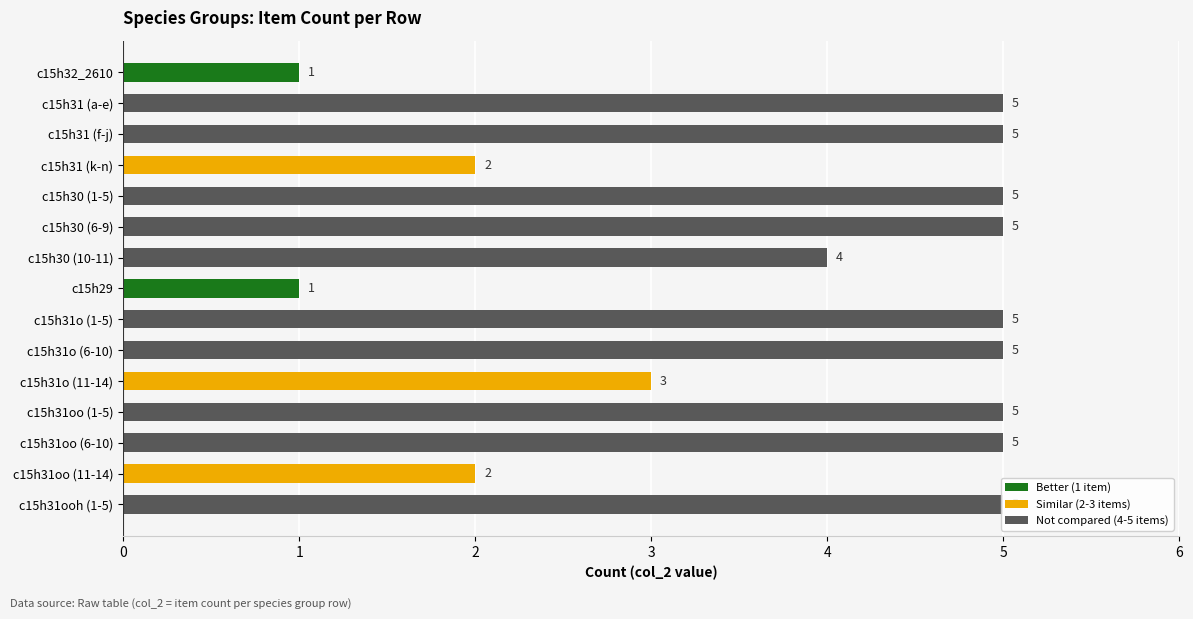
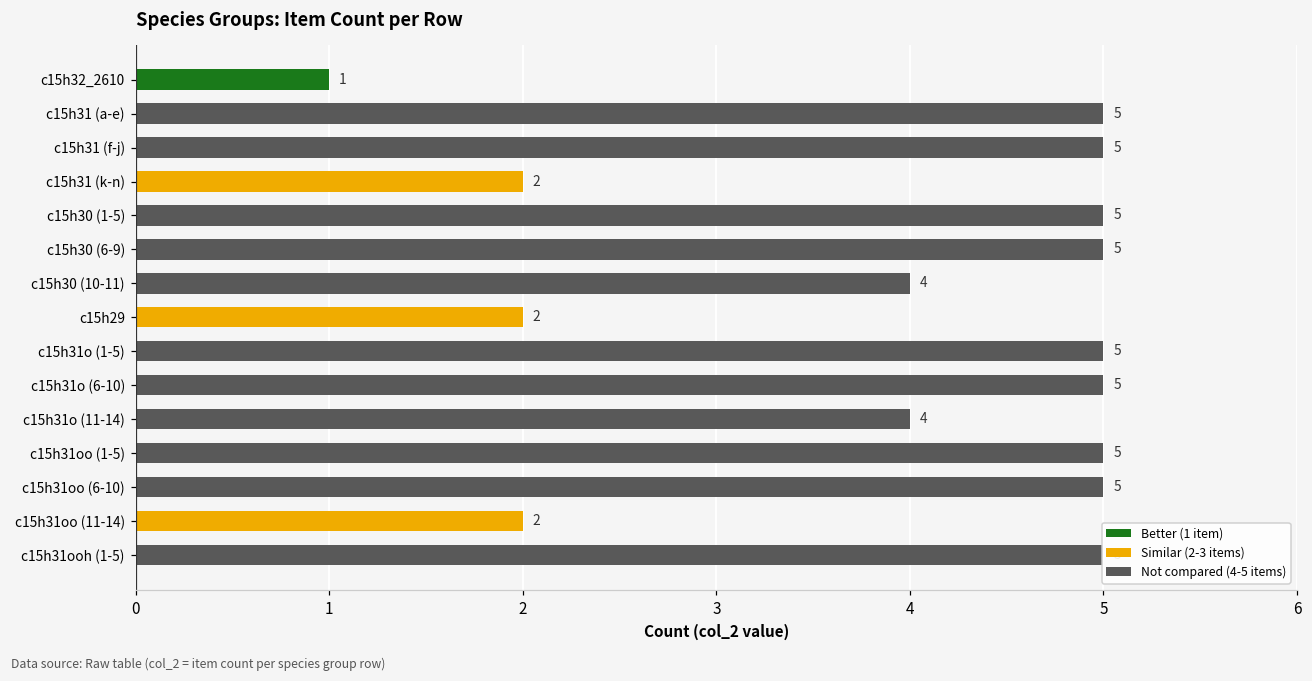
c15h29: 1 -> 2
c15h31o (11-14): 3 -> 4
